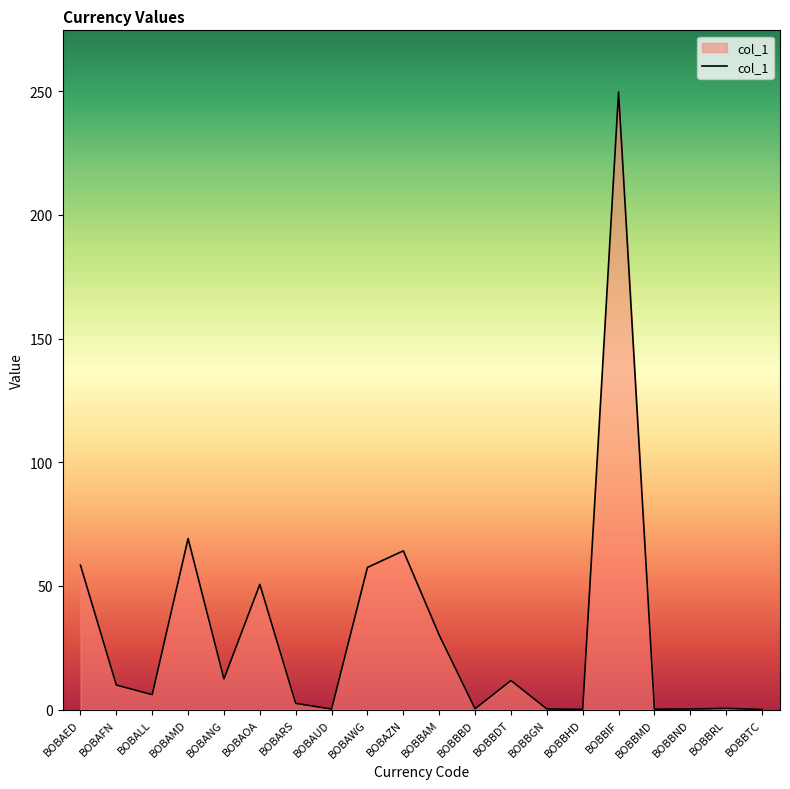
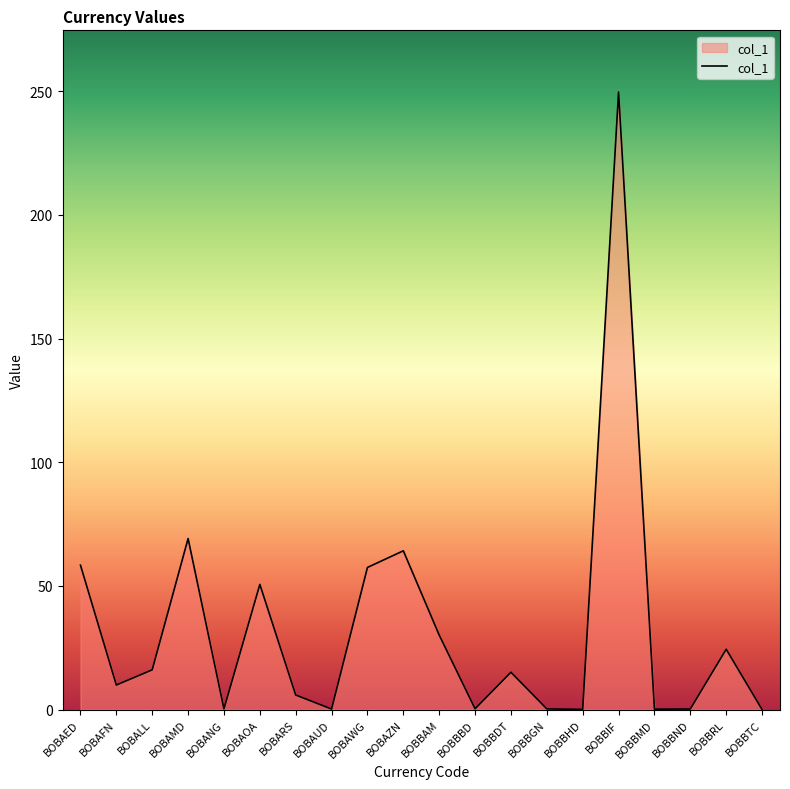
BOBALL: 6 -> 16
BOBANG: 12 -> 0
BOBARS: 2 -> 6
BOBBDT: 12 -> 15
BOBBRL: 0 -> 24
